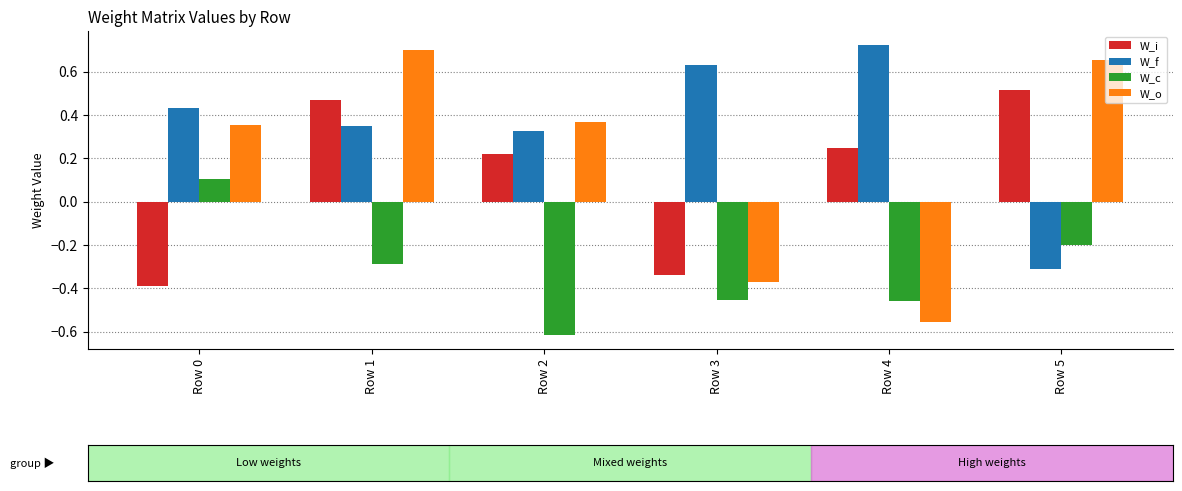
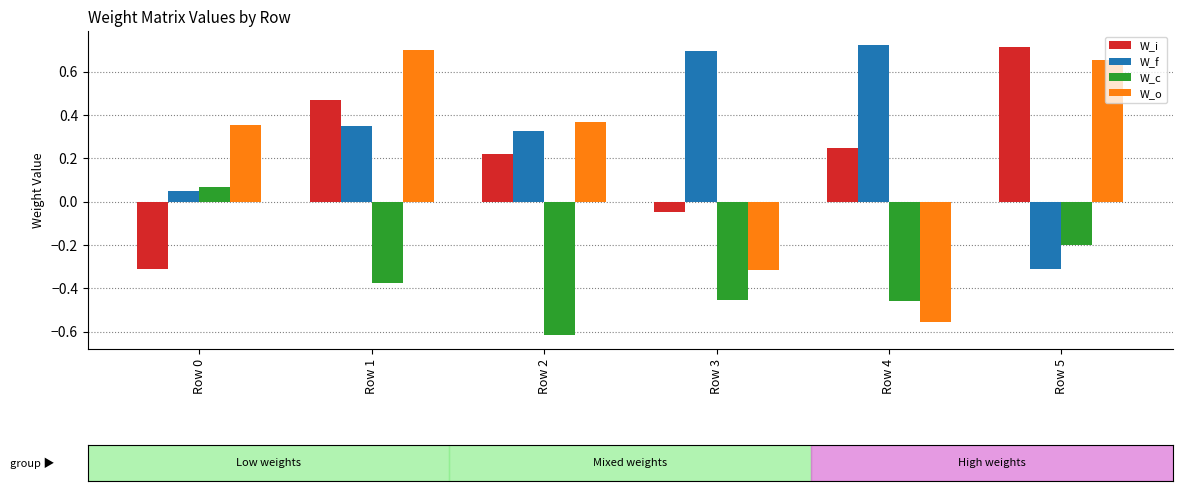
W_i, Row 0: -0.39 -> -0.31
W_f, Row 0: 0.43 -> 0.05
W_c, Row 0: 0.10 -> 0.07
W_c, Row 1: -0.29 -> -0.37
W_i, Row 3: -0.34 -> -0.05
W_f, Row 3: 0.63 -> 0.69
W_o, Row 3: -0.37 -> -0.32
W_i, Row 5: 0.52 -> 0.71
